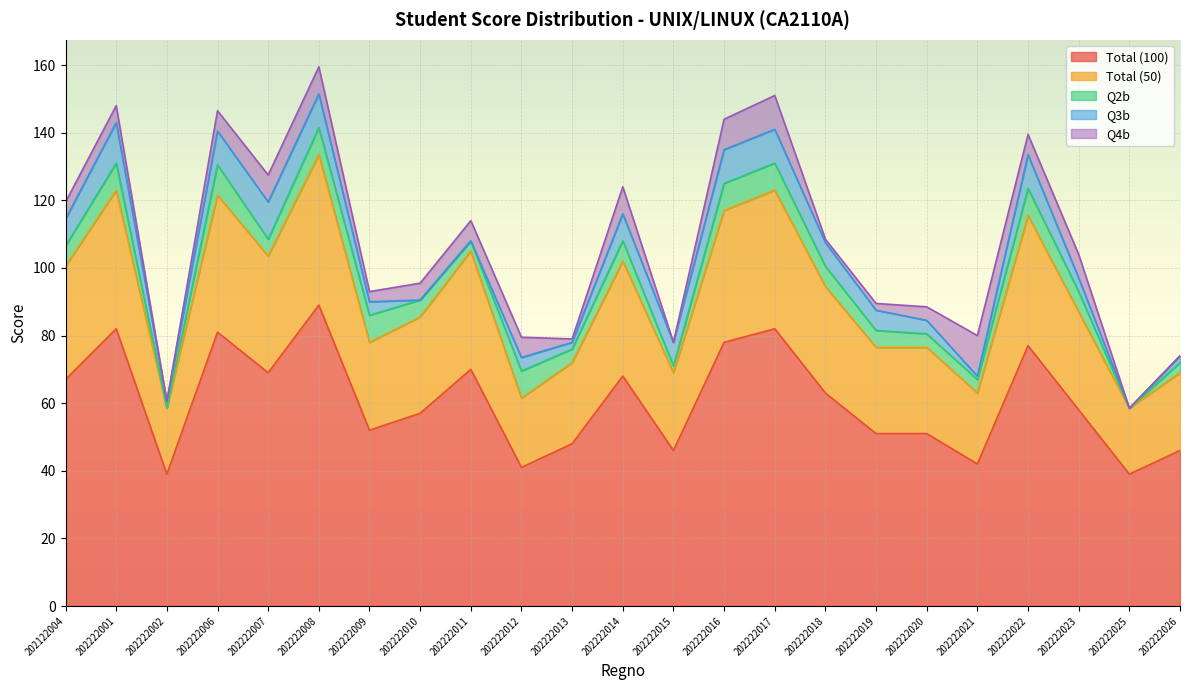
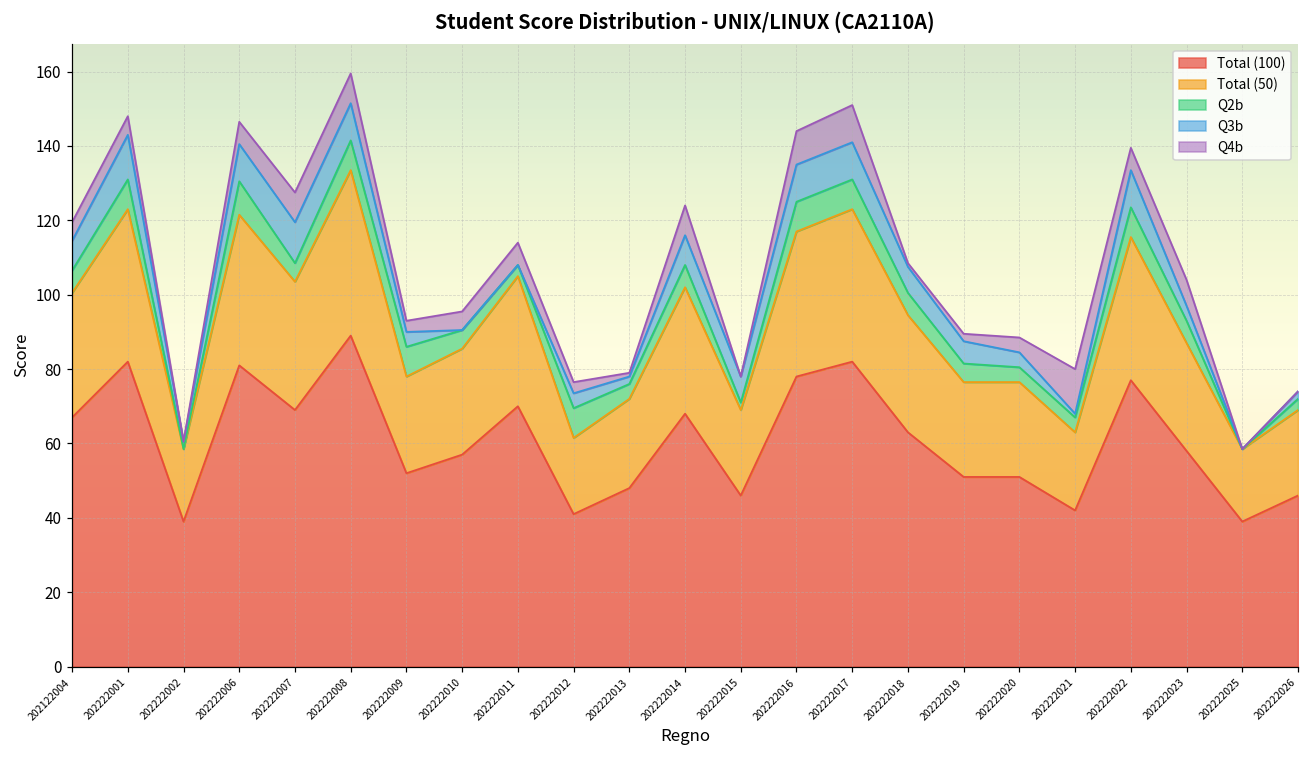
Q4b, 202222012: 6 -> 3
